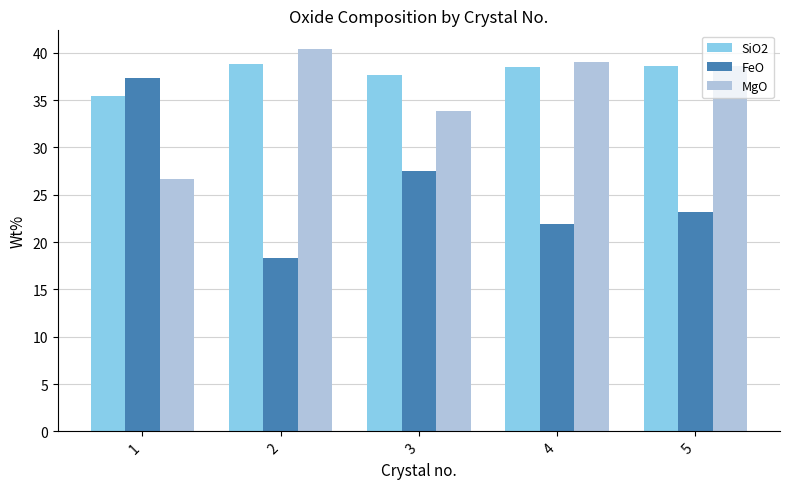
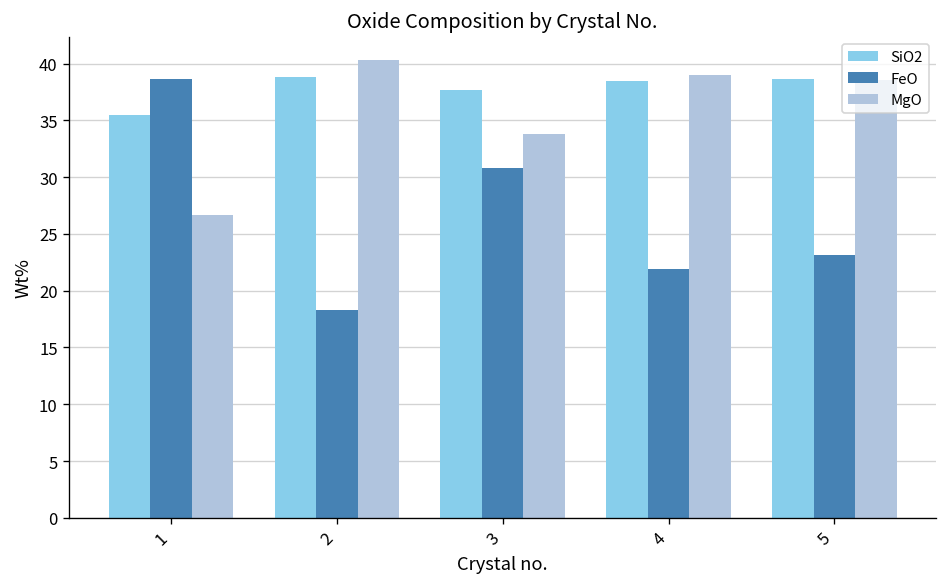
FeO, 1: 37 -> 39
FeO, 3: 28 -> 31
